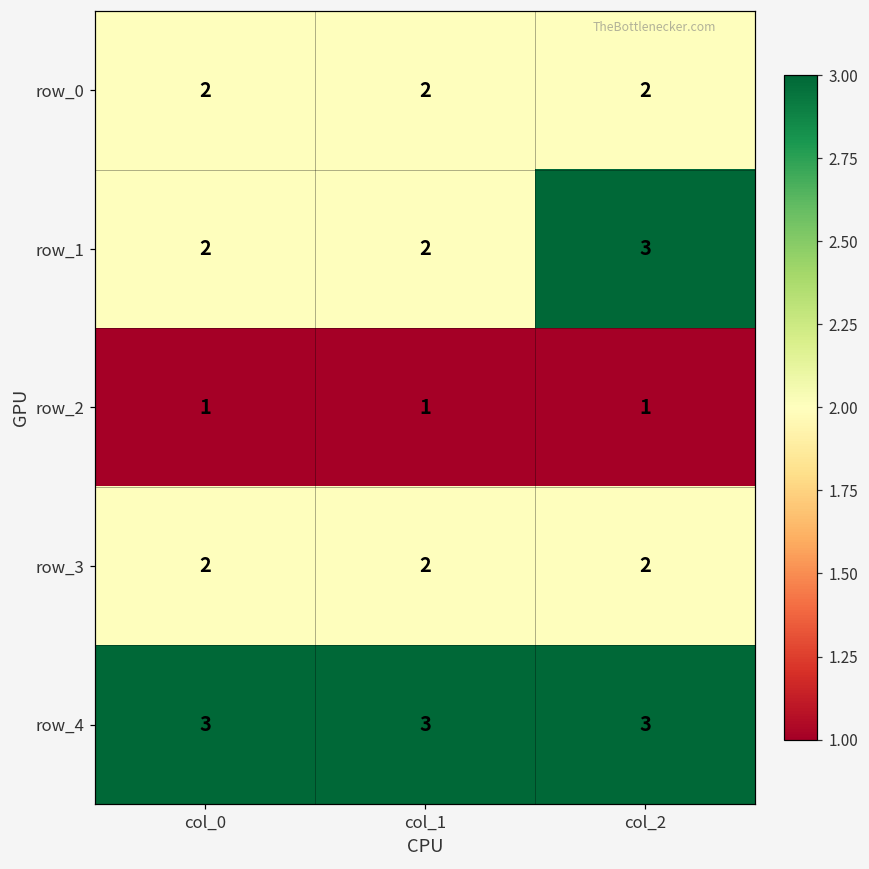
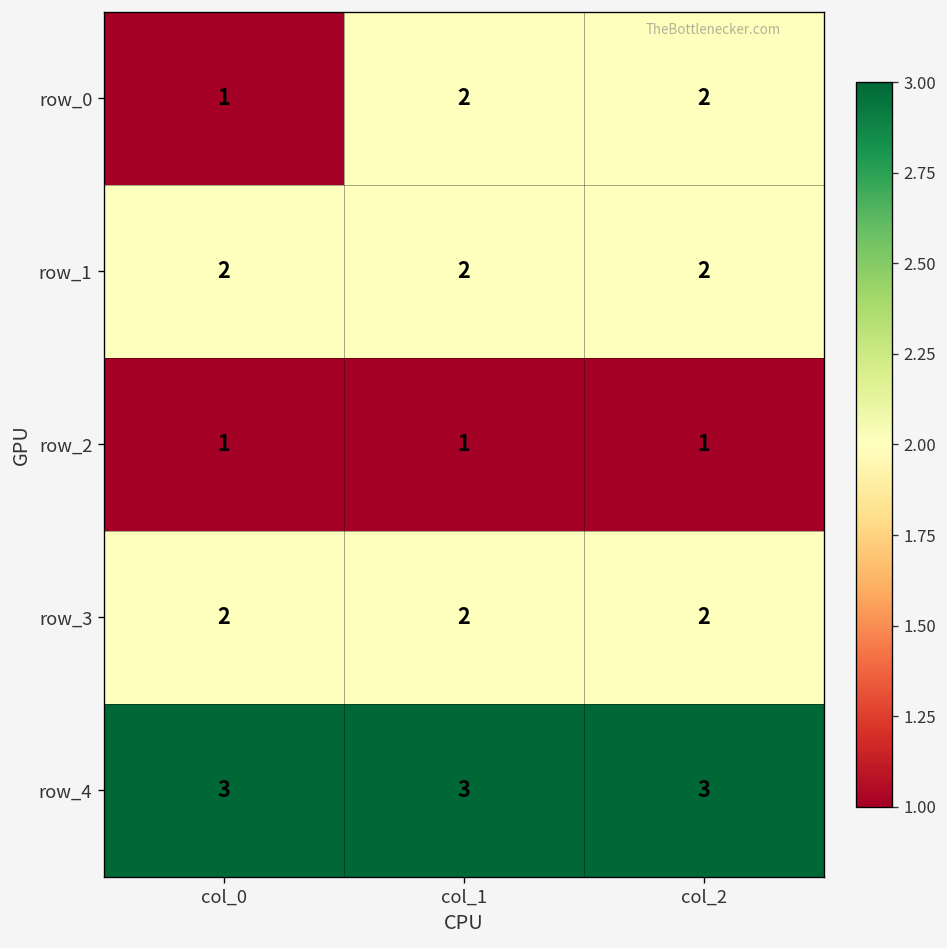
row_0, col_0: 2 -> 1
row_1, col_2: 3 -> 2
